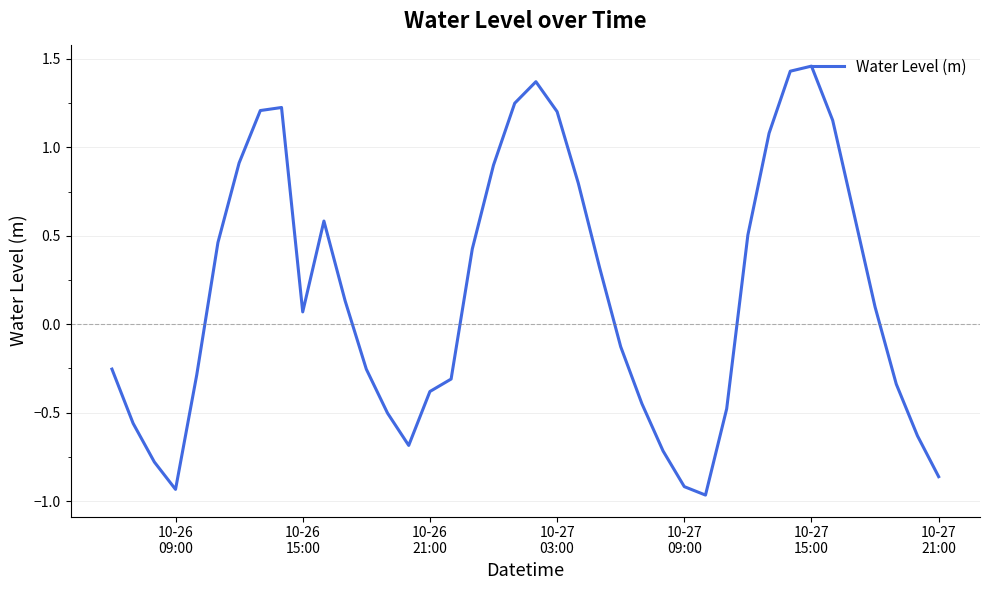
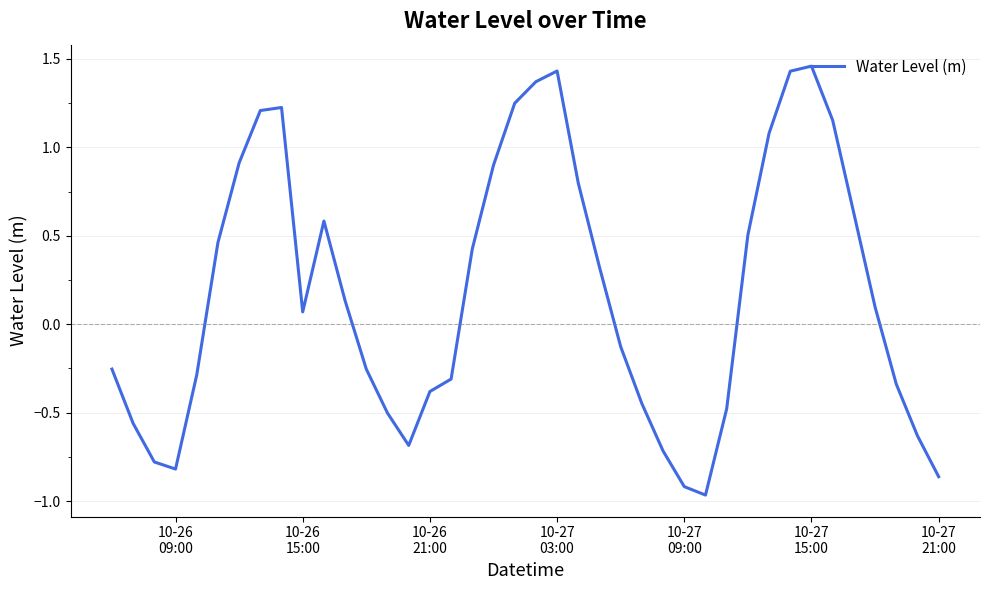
10-26 09:00: -0.93 -> -0.82
10-27 03:00: 1.20 -> 1.43
